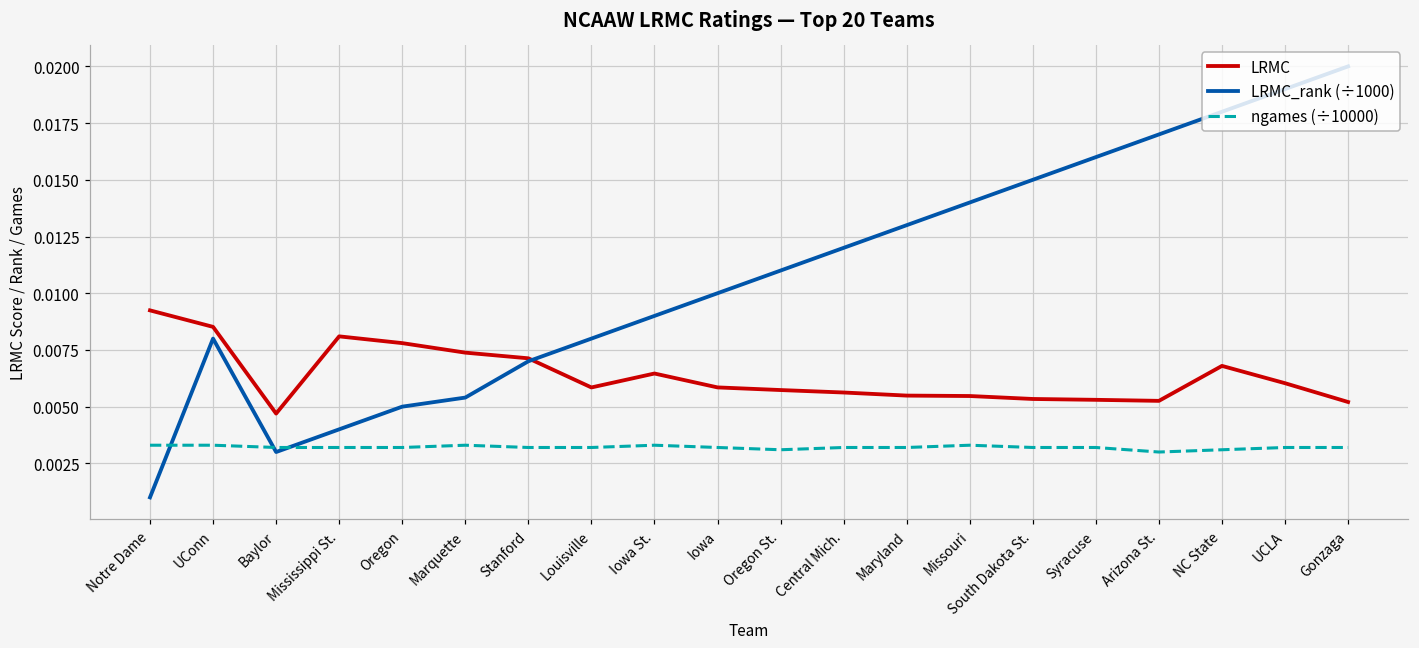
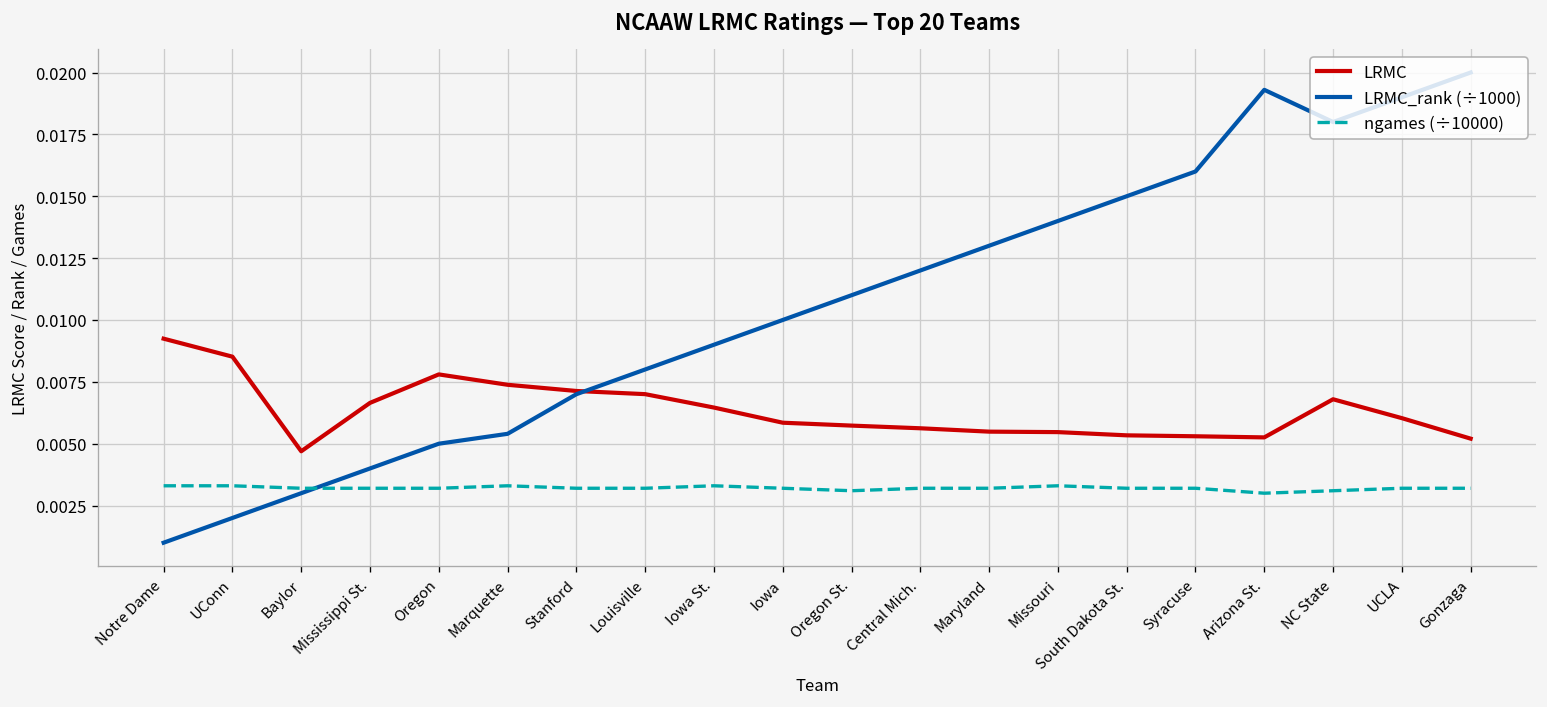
LRMC_rank (÷1000), UConn: 0.0080 -> 0.0020
LRMC, Mississippi St.: 0.0081 -> 0.0066
LRMC, Louisville: 0.0058 -> 0.0070
LRMC_rank (÷1000), Arizona St.: 0.0170 -> 0.0193
